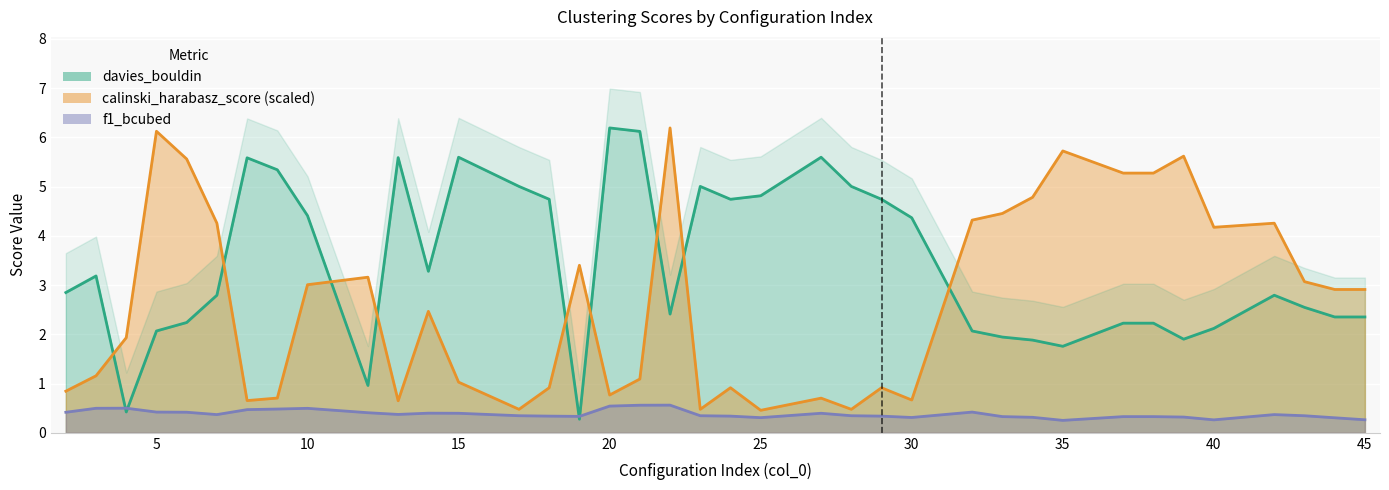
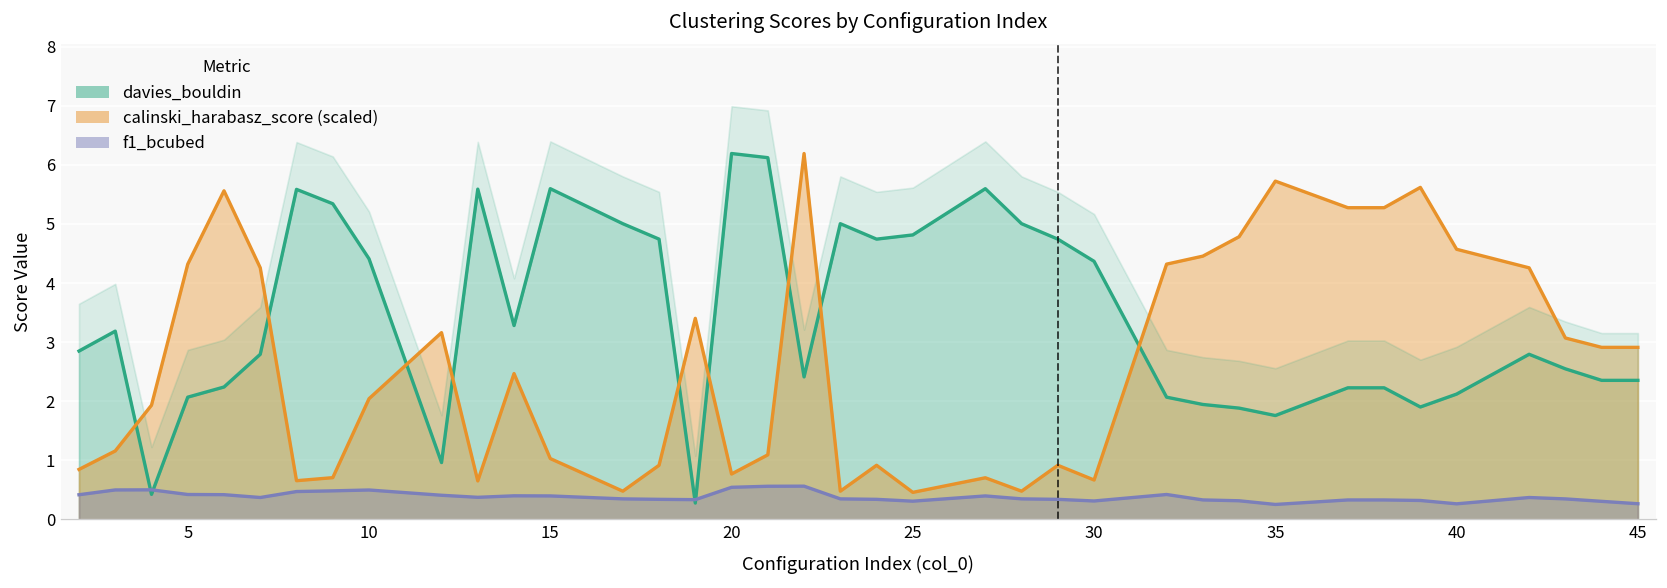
calinski_harabasz_score (scaled), 5: 6.1 -> 4.3
calinski_harabasz_score (scaled), 10: 3.0 -> 2.0
calinski_harabasz_score (scaled), 40: 4.2 -> 4.6
